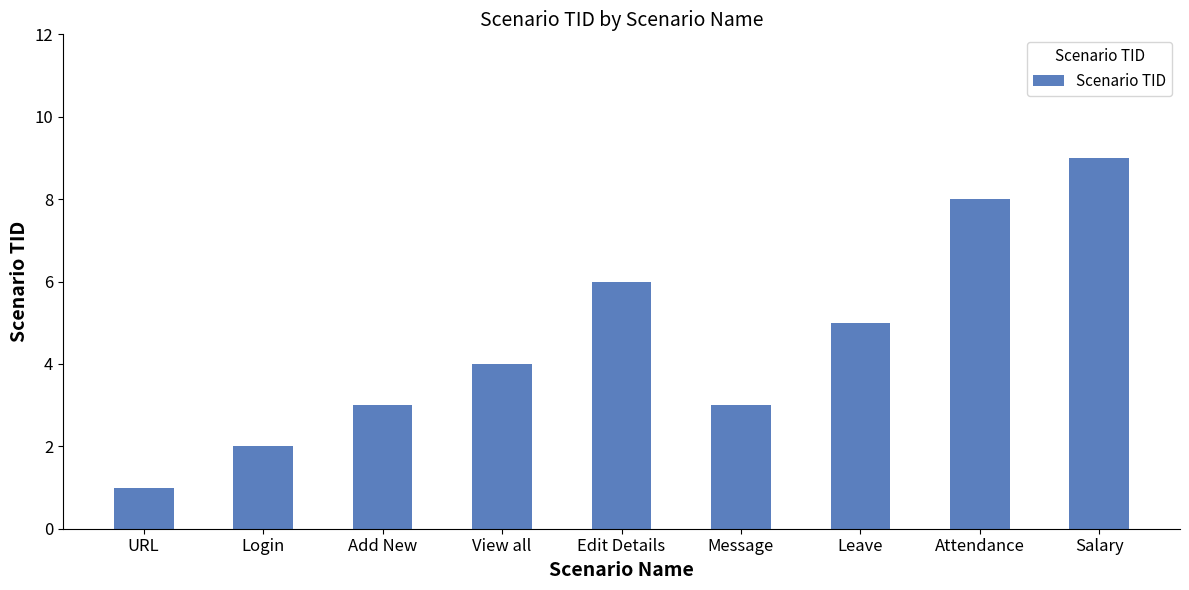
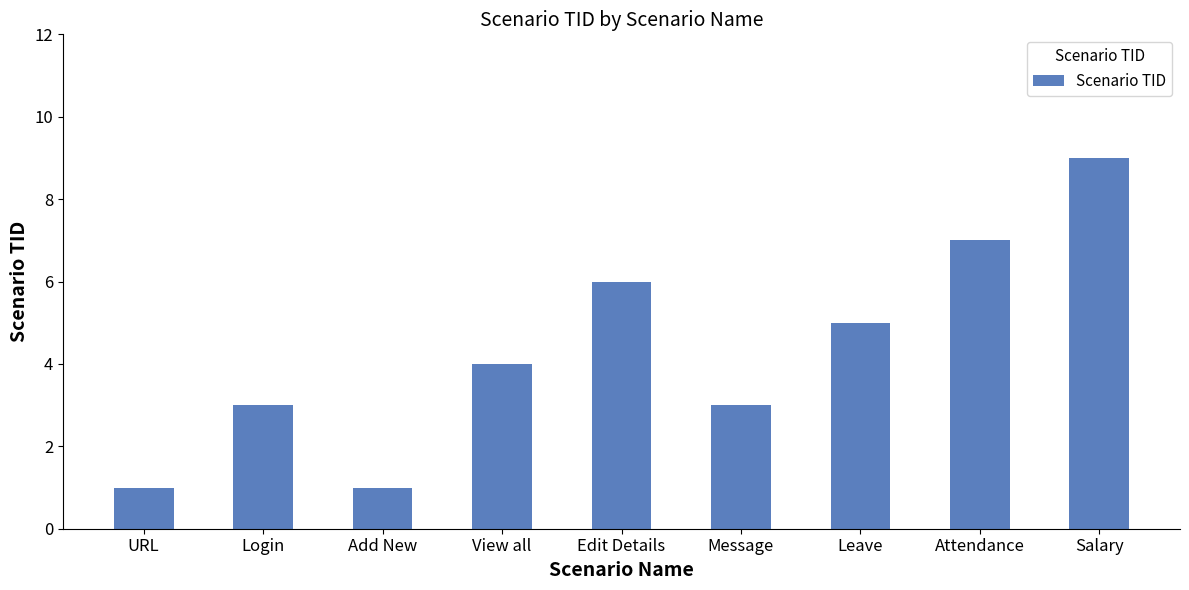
Login: 2 -> 3
Add New: 3 -> 1
Attendance: 8 -> 7
